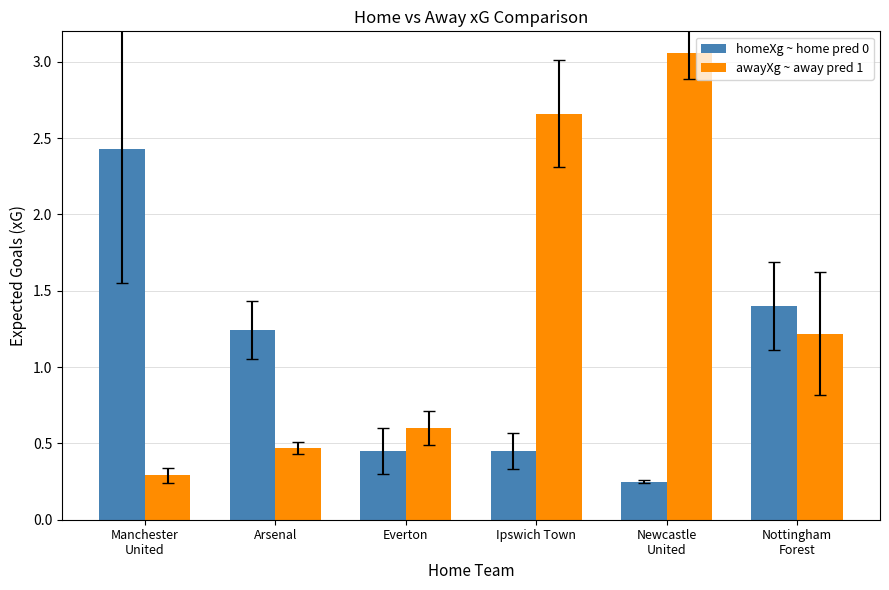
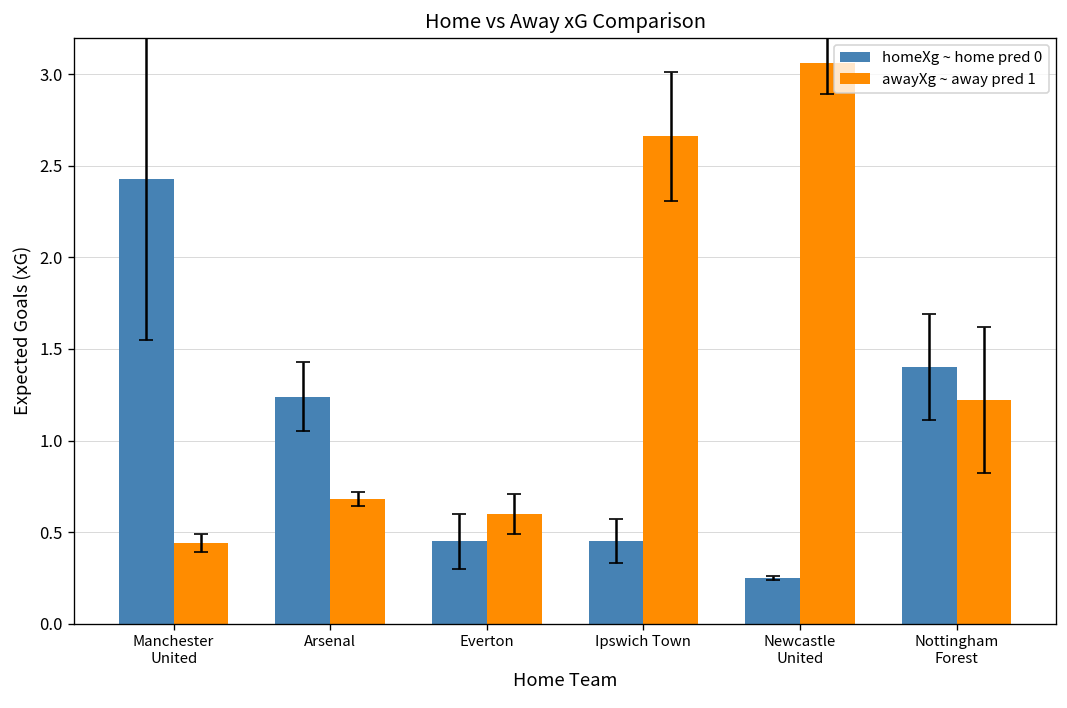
awayXg ~ away pred 1, Manchester United: 0.29 -> 0.44
awayXg ~ away pred 1, Arsenal: 0.47 -> 0.68
